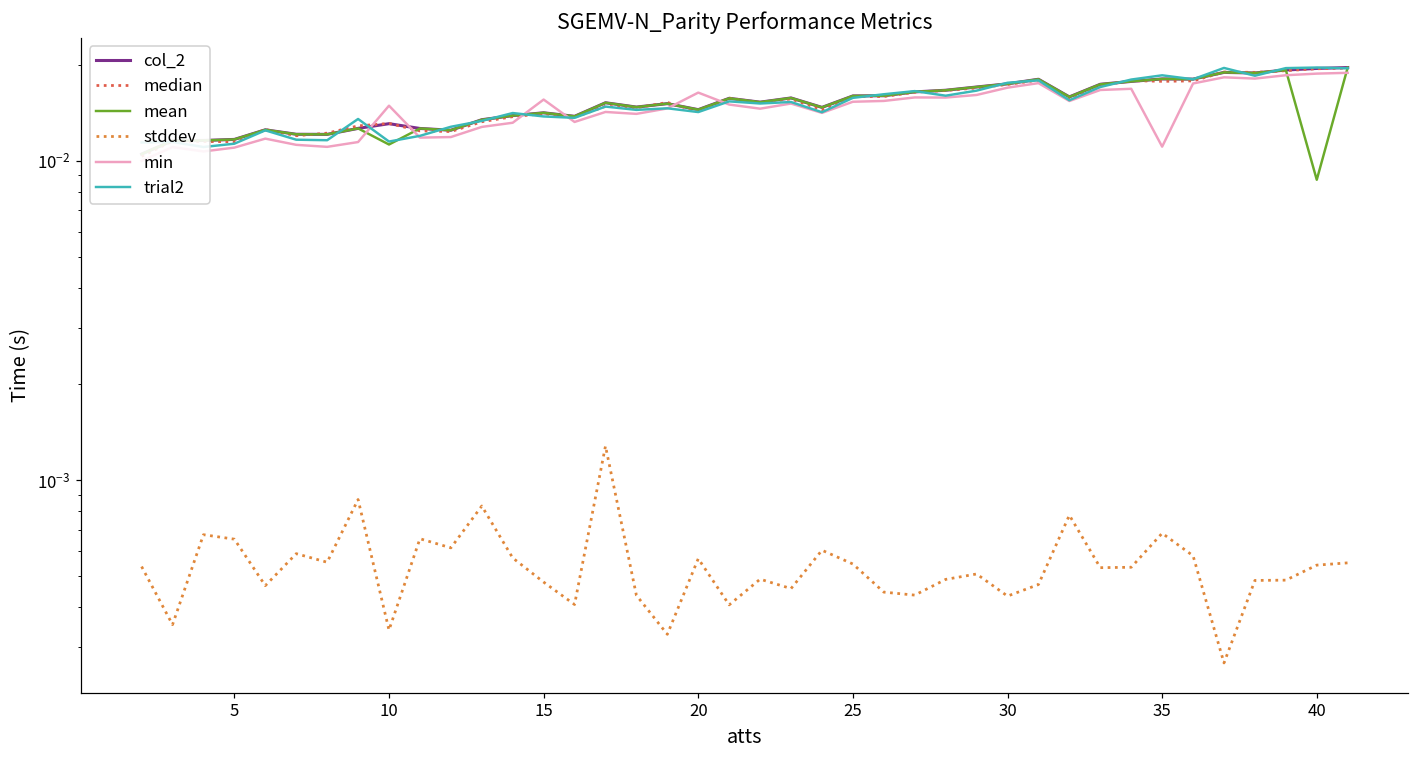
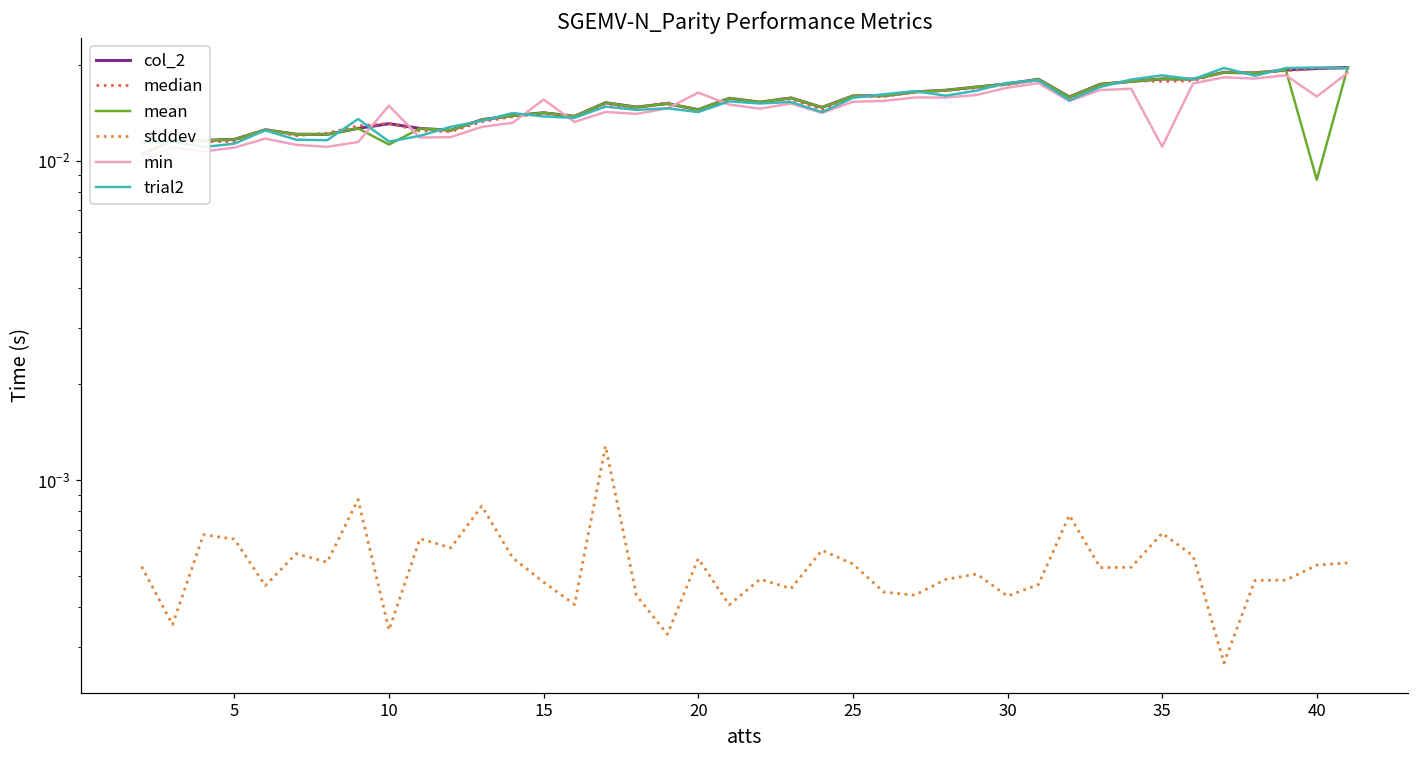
min, 40: 0.019 -> 0.016
